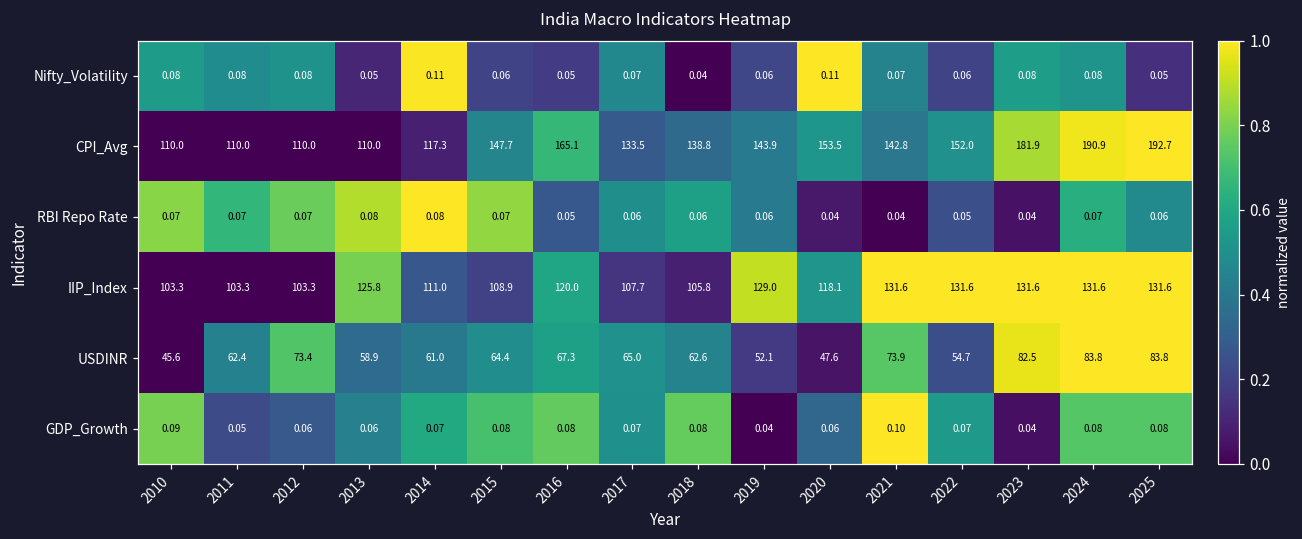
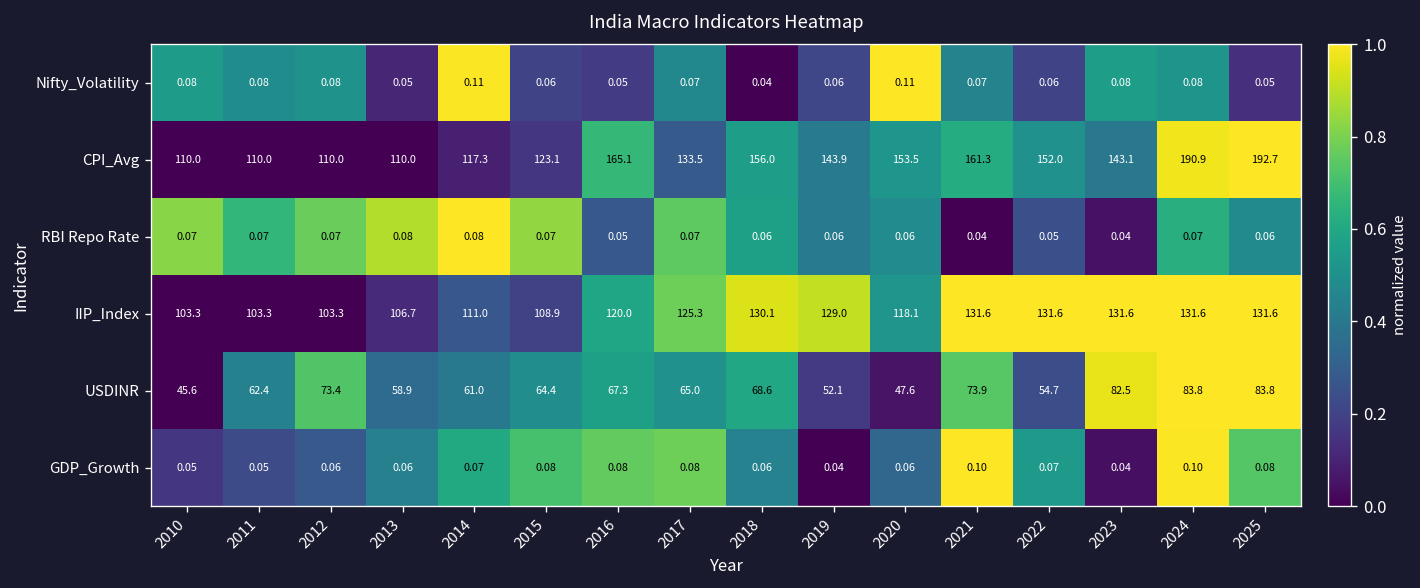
CPI_Avg, 2015: 147.7 -> 123.1
CPI_Avg, 2018: 138.8 -> 156.0
CPI_Avg, 2021: 142.8 -> 161.3
CPI_Avg, 2023: 181.9 -> 143.1
RBI Repo Rate, 2017: 0.06 -> 0.07
RBI Repo Rate, 2020: 0.04 -> 0.06
IIP_Index, 2013: 125.8 -> 106.7
IIP_Index, 2017: 107.7 -> 125.3
IIP_Index, 2018: 105.8 -> 130.1
USDINR, 2018: 62.6 -> 68.6
GDP_Growth, 2010: 0.09 -> 0.05
GDP_Growth, 2017: 0.07 -> 0.08
GDP_Growth, 2018: 0.08 -> 0.06
GDP_Growth, 2024: 0.08 -> 0.10
